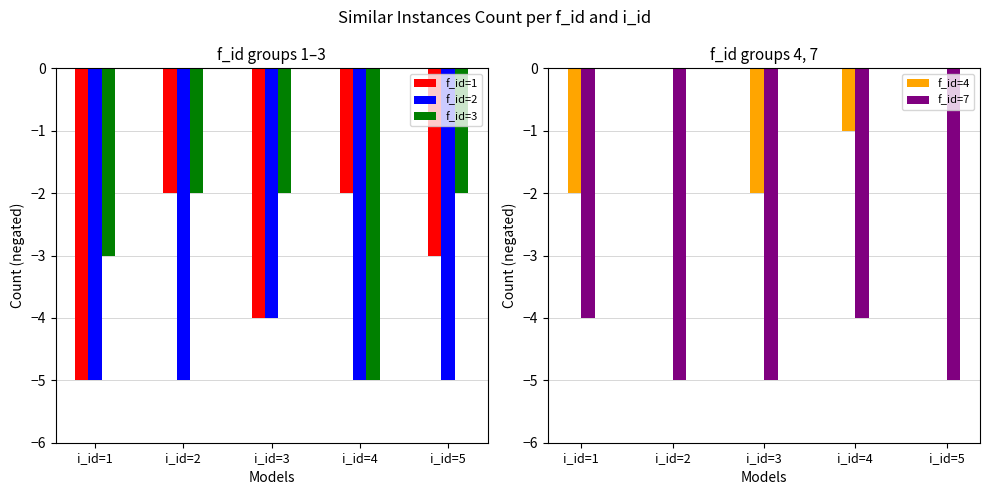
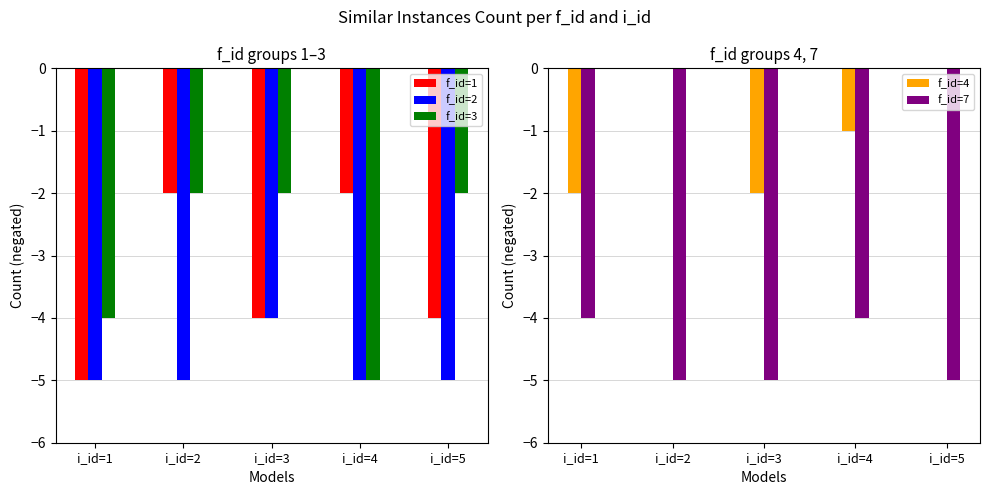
f_id groups 1–3, f_id=3, i_id=1: -3.0 -> -4.0
f_id groups 1–3, f_id=1, i_id=5: -3.0 -> -4.0
